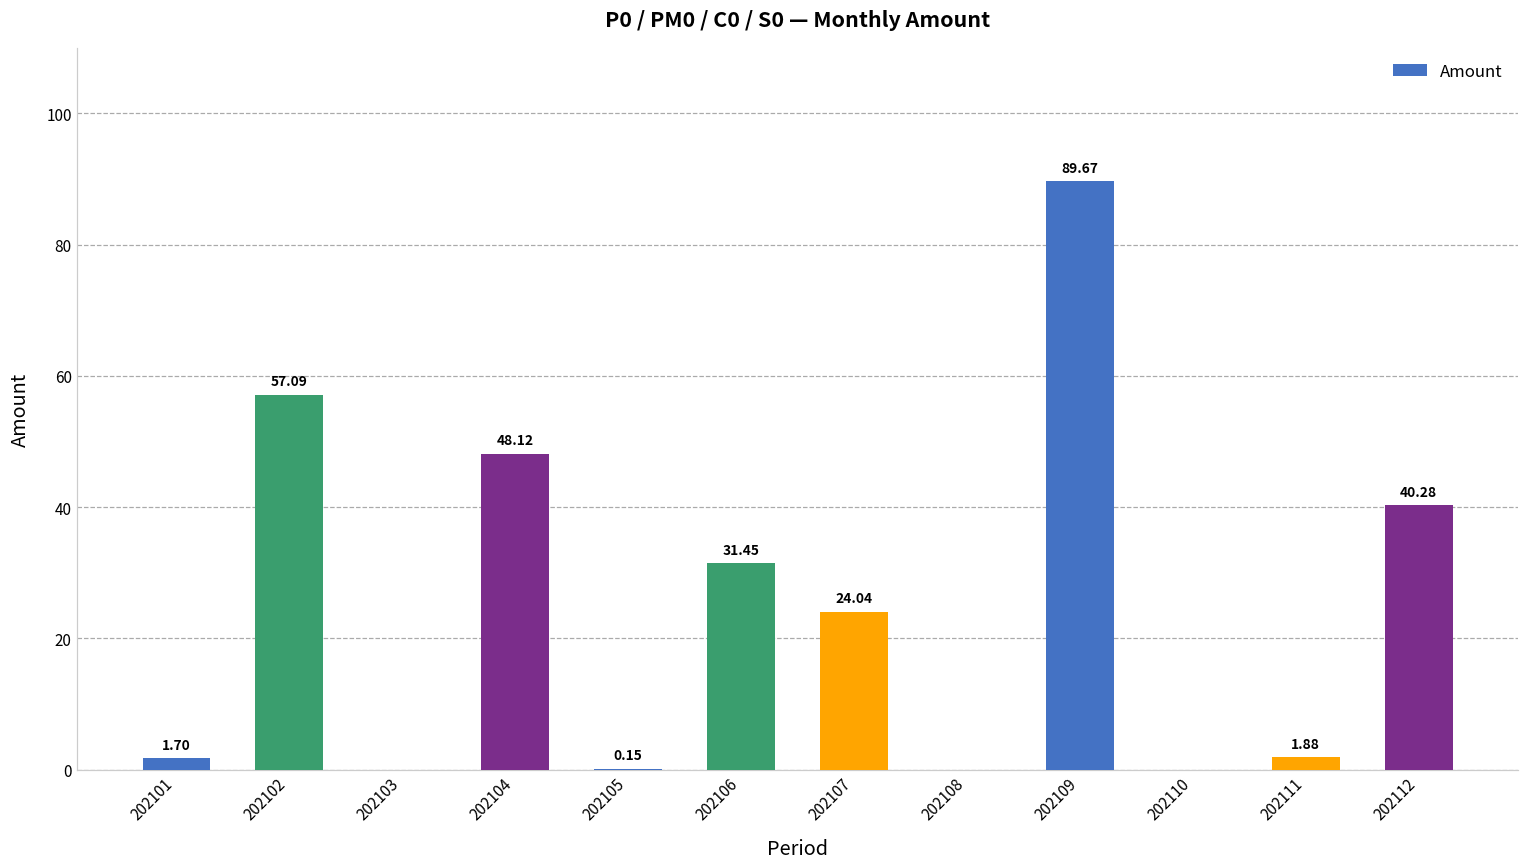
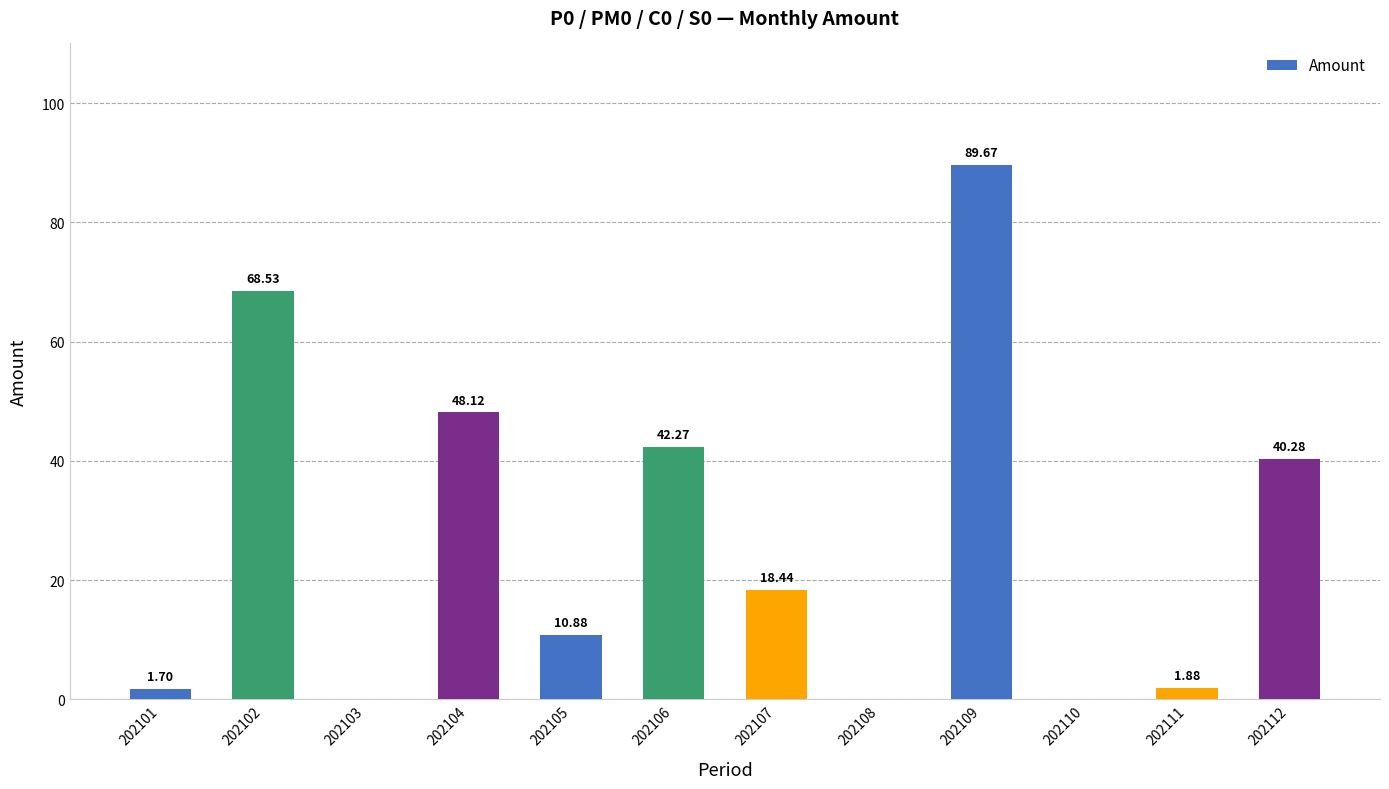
202102: 57.09 -> 68.53
202105: 0.15 -> 10.88
202106: 31.45 -> 42.27
202107: 24.04 -> 18.44
